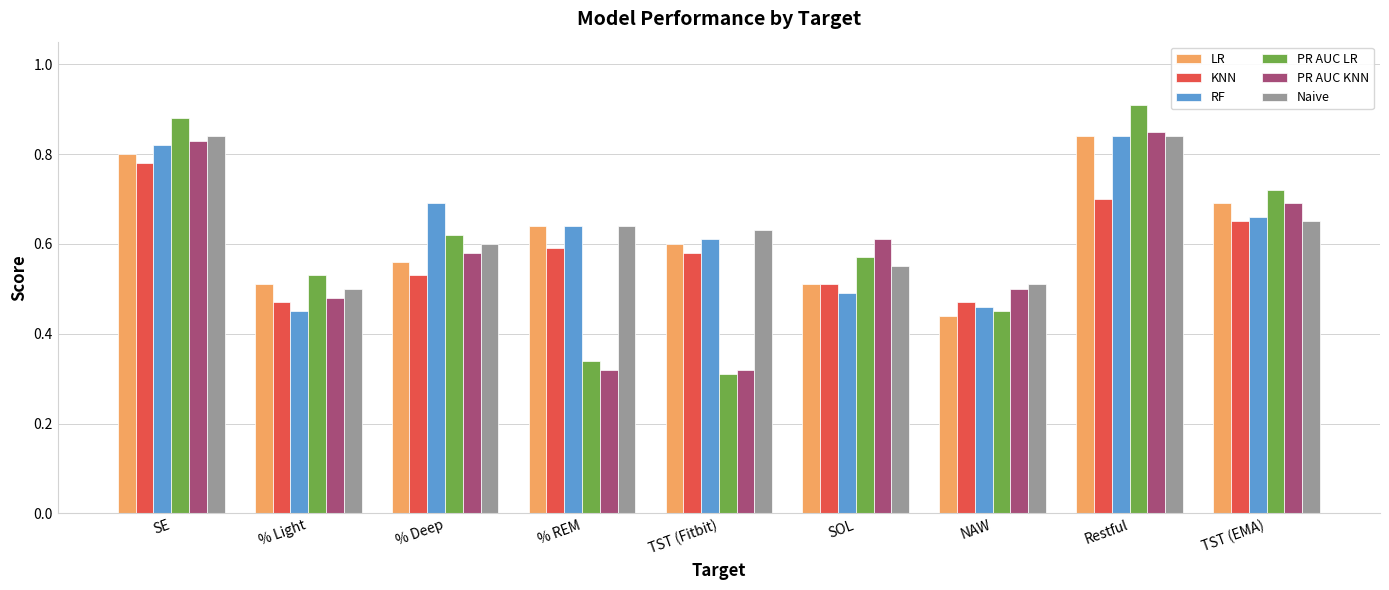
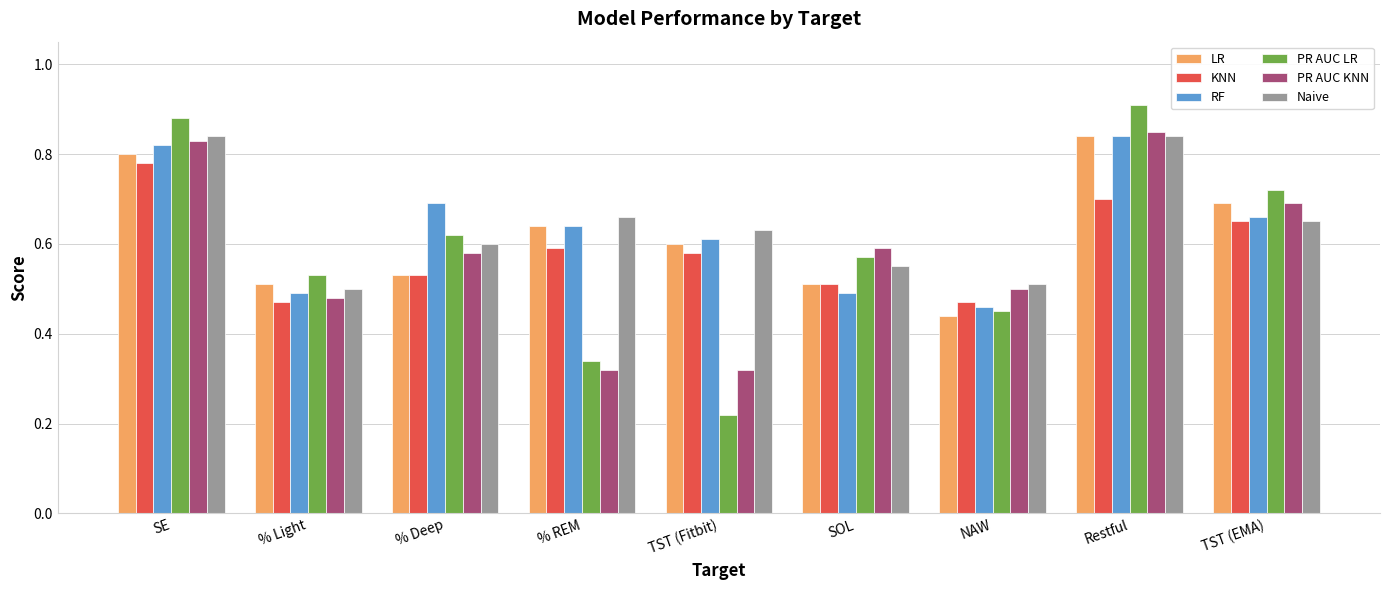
RF, % Light: 0.45 -> 0.49
LR, % Deep: 0.56 -> 0.53
Naive, % REM: 0.64 -> 0.66
PR AUC LR, TST (Fitbit): 0.31 -> 0.22
PR AUC KNN, SOL: 0.61 -> 0.59
